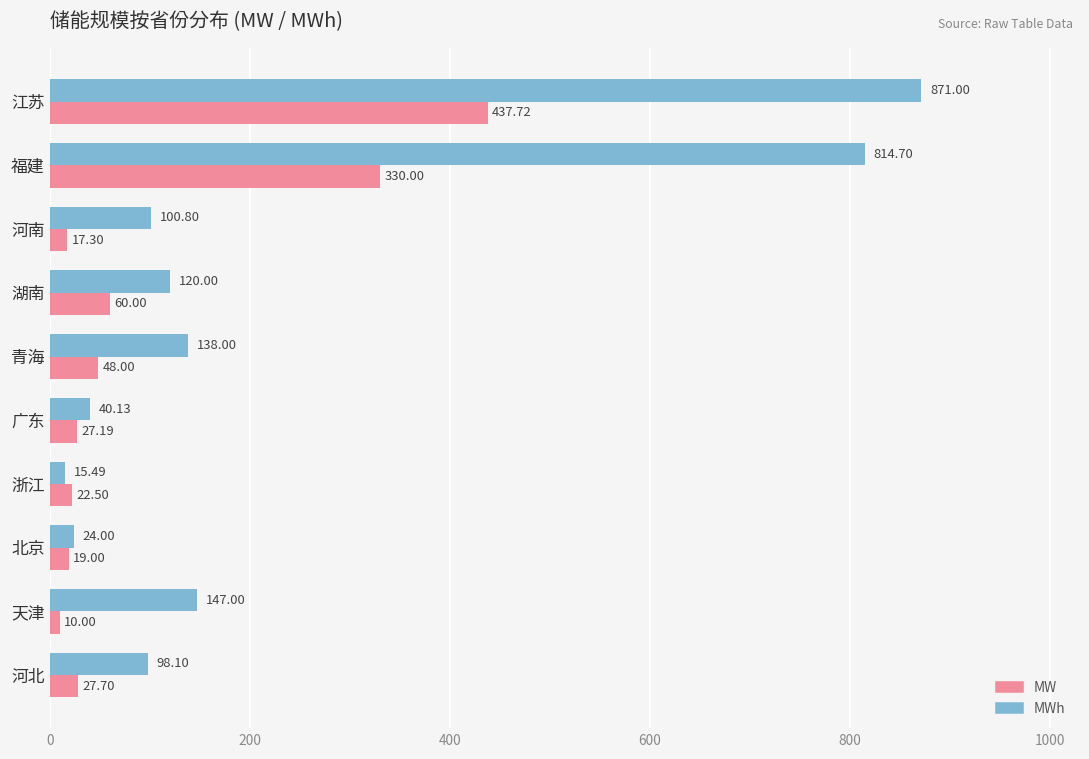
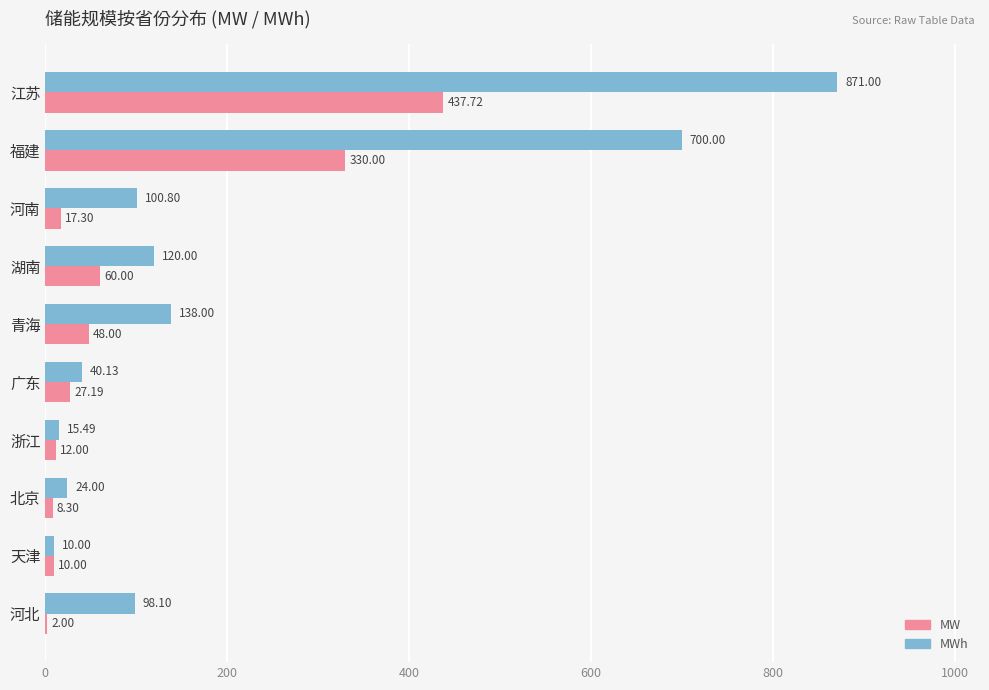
MWh, 福建: 814.70 -> 700.00
MW, 浙江: 22.50 -> 12.00
MW, 北京: 19.00 -> 8.30
MWh, 天津: 147.00 -> 10.00
MW, 河北: 27.70 -> 2.00
